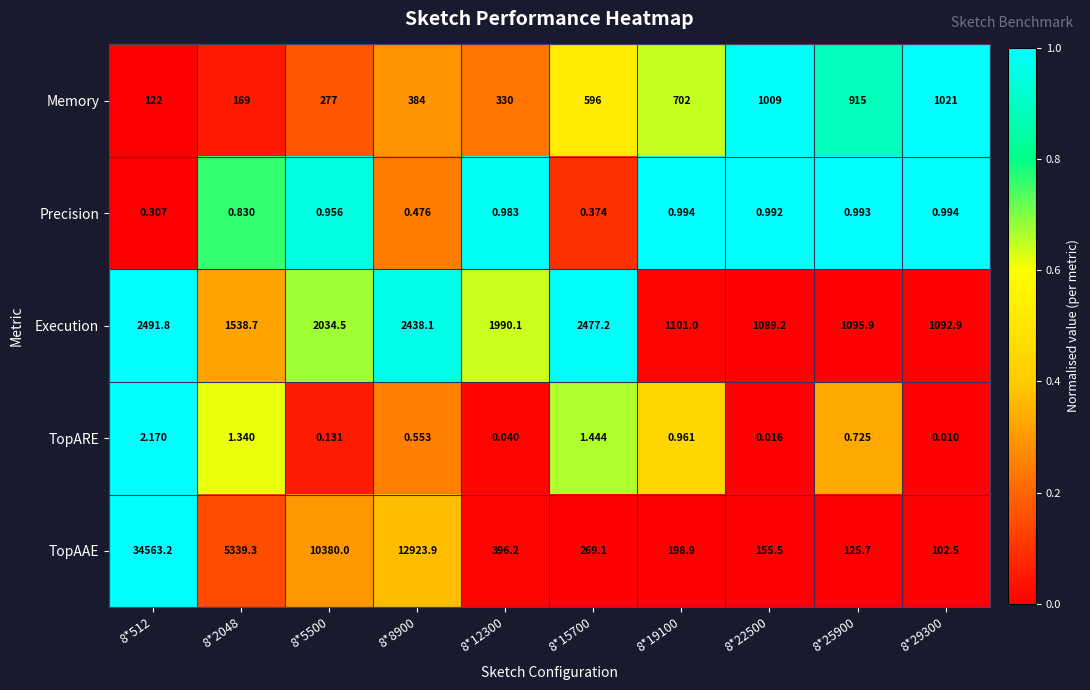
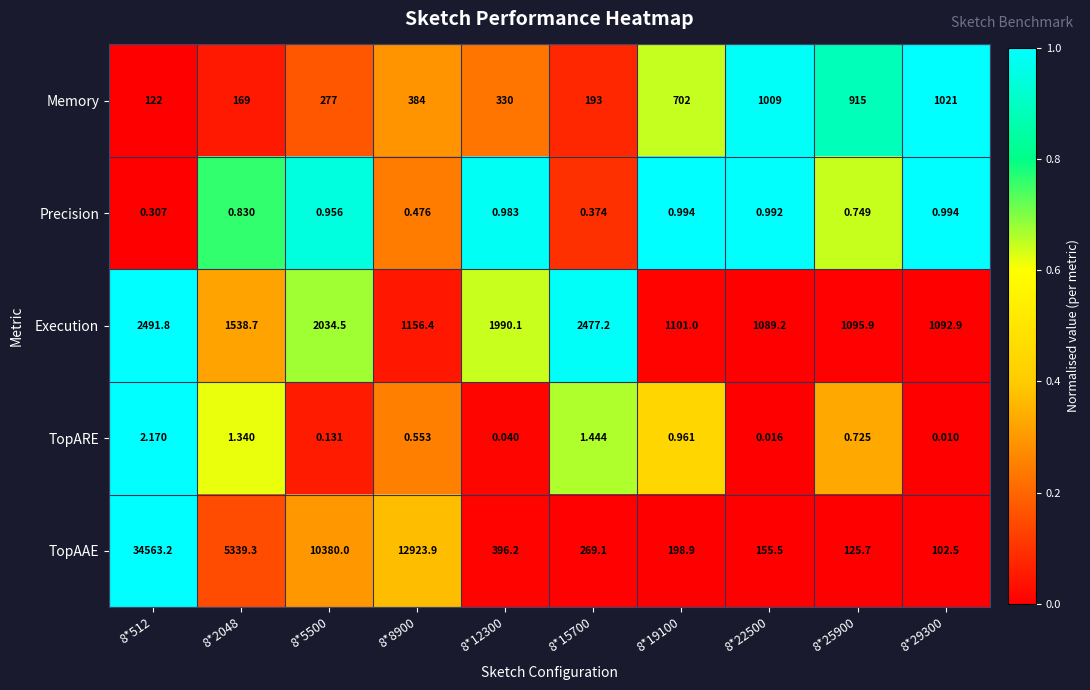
Memory, 8*15700: 596 -> 193
Precision, 8*25900: 0.993 -> 0.749
Execution, 8*8900: 2438.1 -> 1156.4
